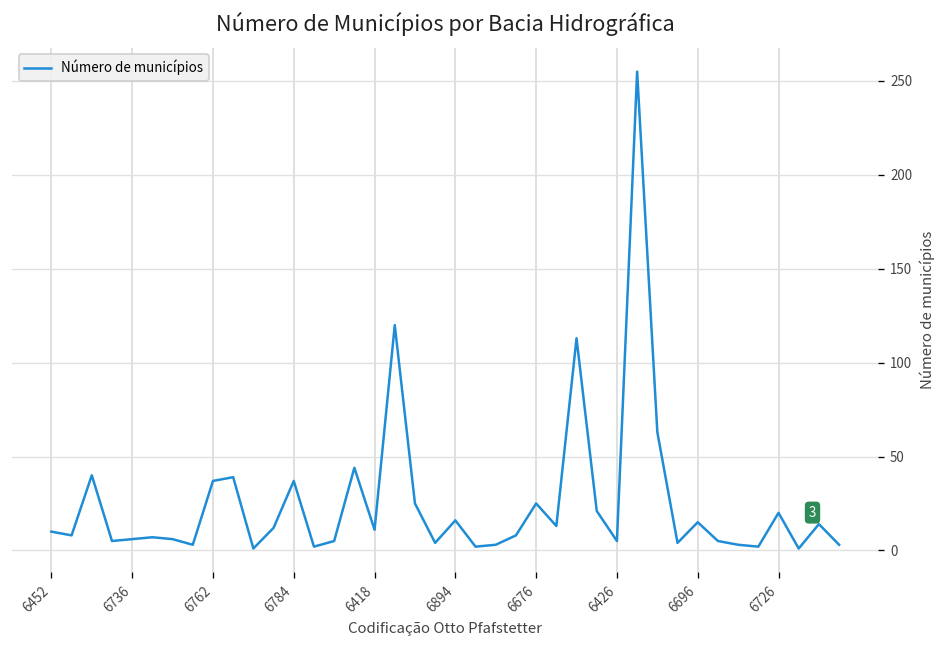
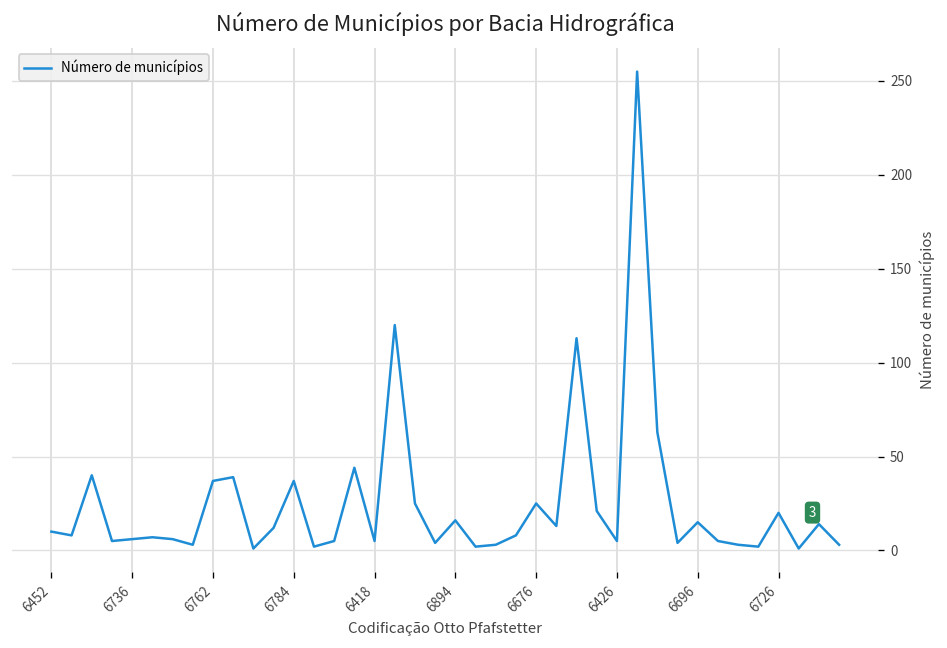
6418: 11 -> 5
